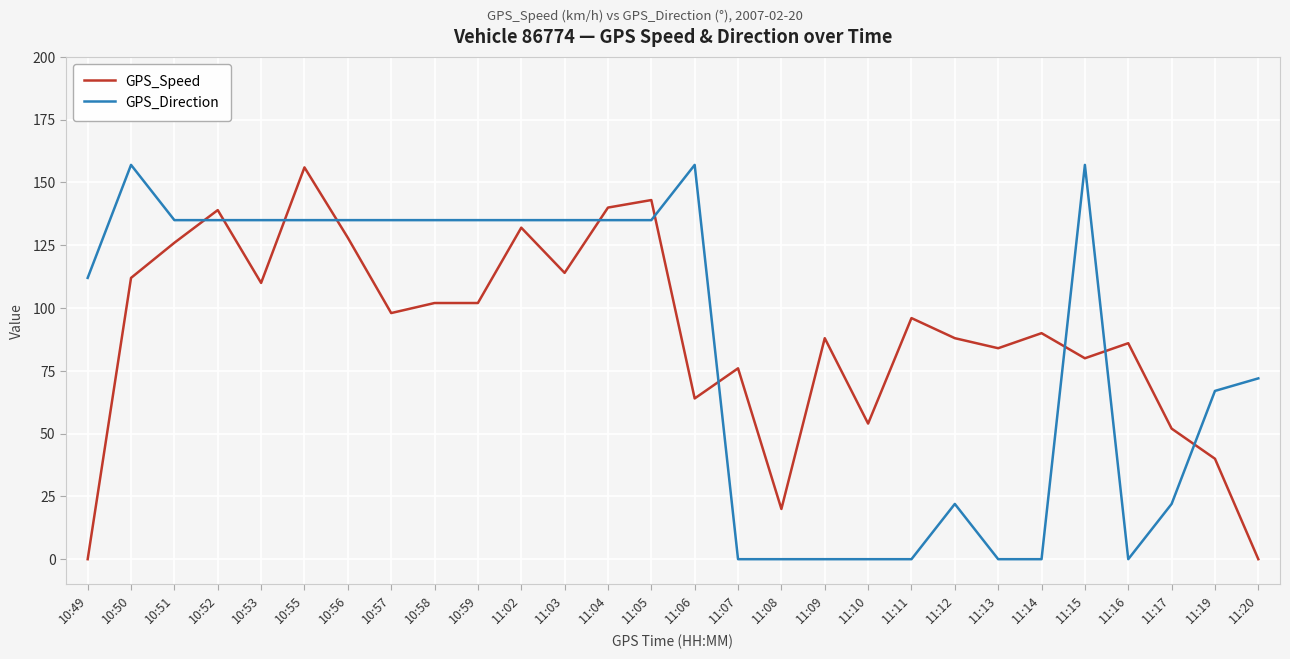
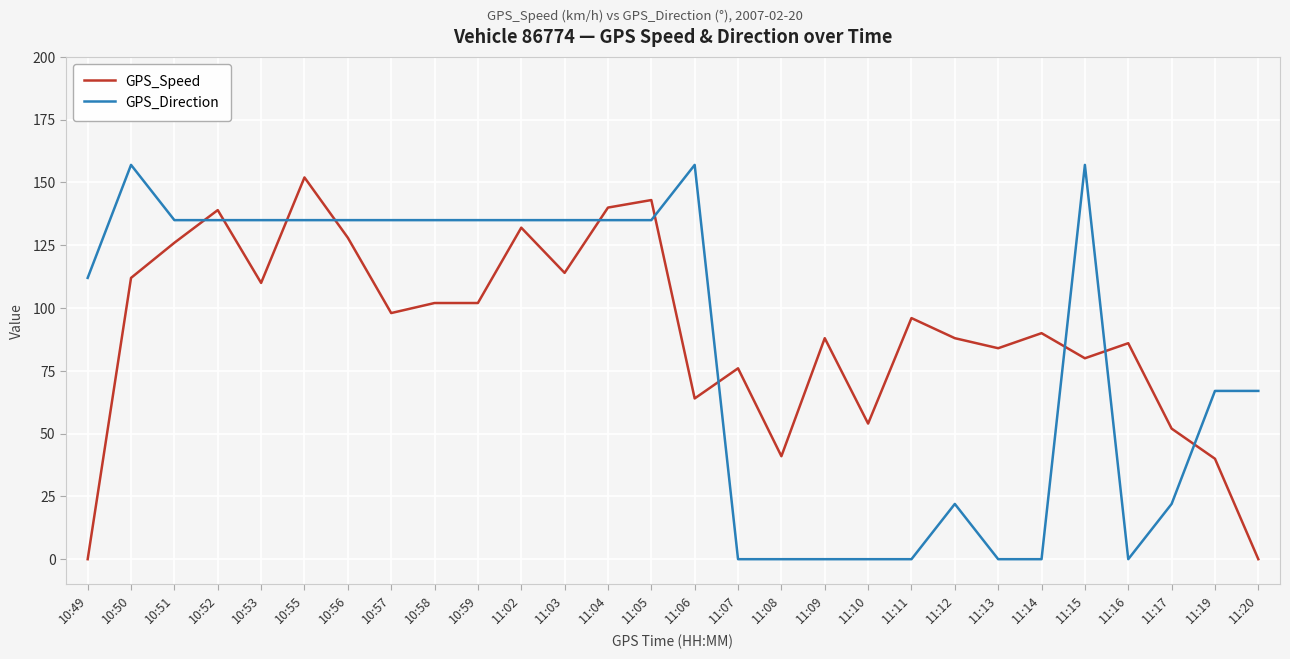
GPS_Speed, 10:55: 156 -> 152
GPS_Speed, 11:08: 20 -> 41
GPS_Direction, 11:20: 72 -> 67
